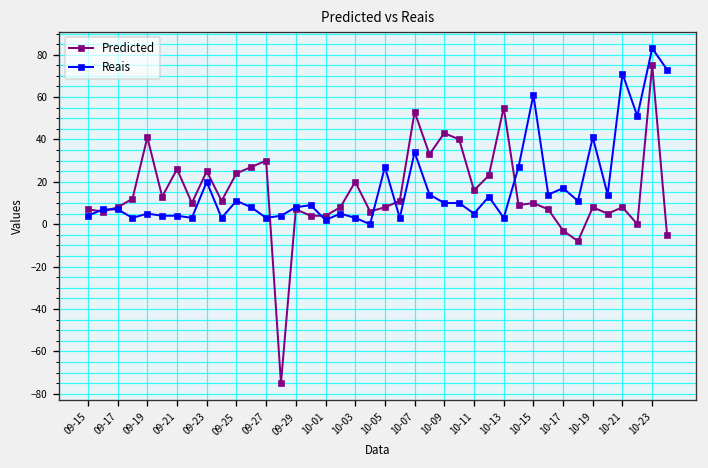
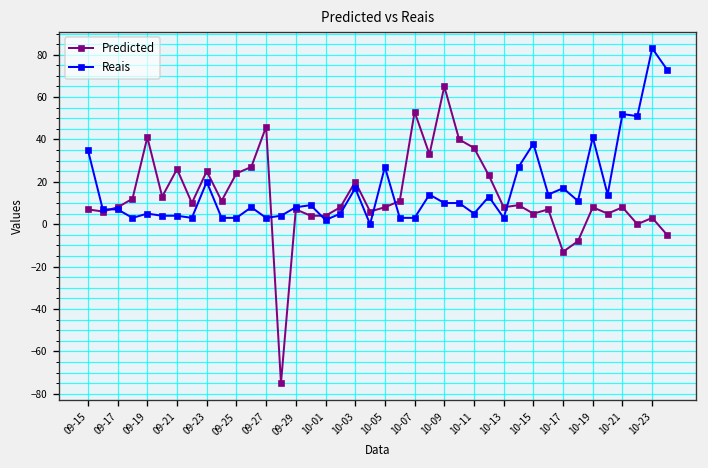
Reais, 09-15: 4 -> 35
Reais, 09-25: 11 -> 3
Predicted, 09-27: 30 -> 46
Reais, 10-03: 3 -> 17
Reais, 10-07: 34 -> 3
Predicted, 10-09: 43 -> 65
Predicted, 10-11: 16 -> 36
Predicted, 10-13: 55 -> 8
Predicted, 10-15: 10 -> 5
Reais, 10-15: 61 -> 38
Predicted, 10-17: -3 -> -13
Reais, 10-21: 71 -> 52
Predicted, 10-23: 75 -> 3
